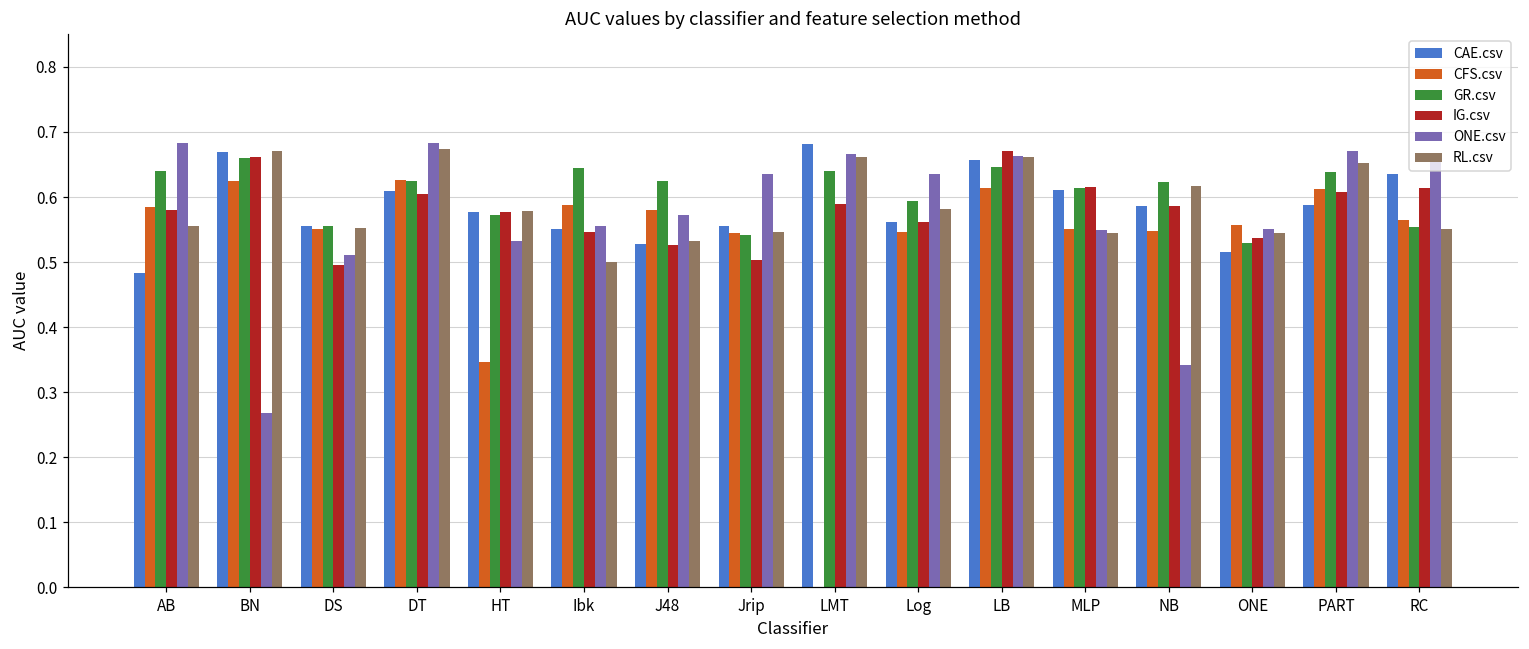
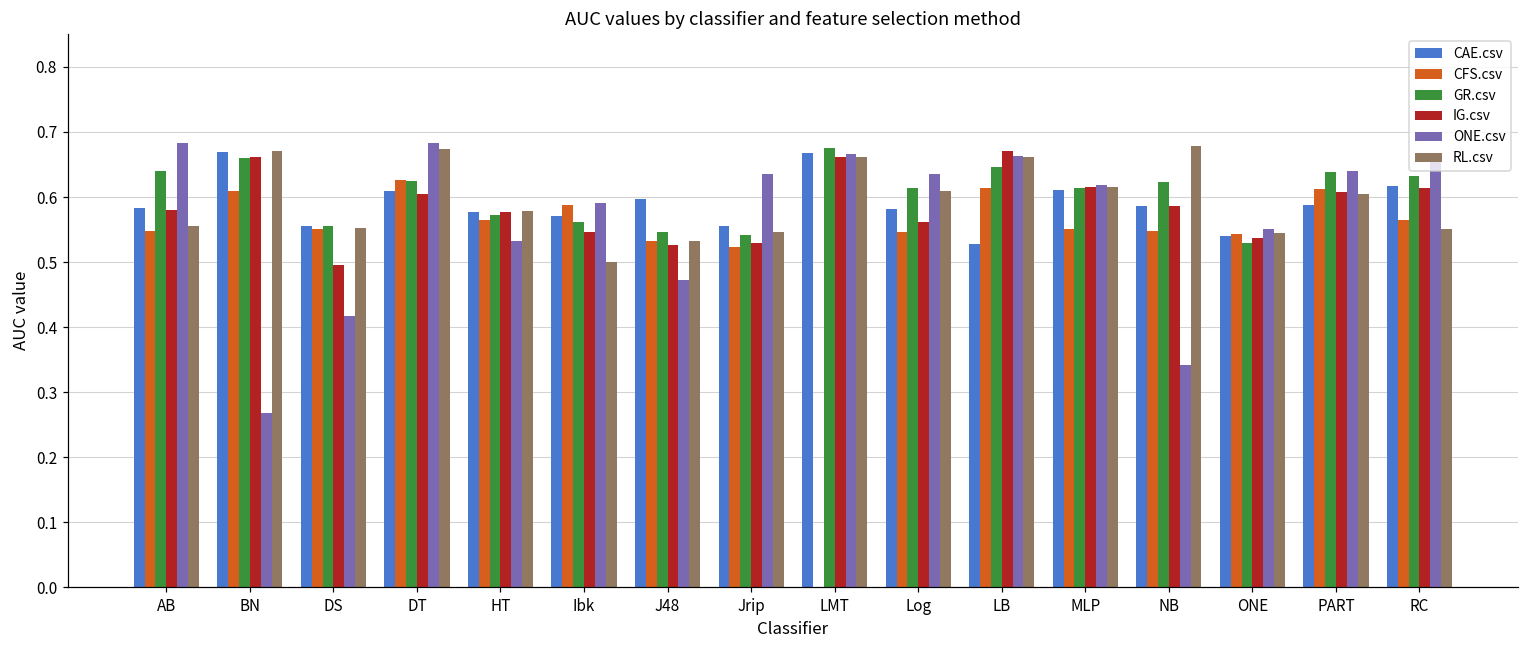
CAE.csv, AB: 0.48 -> 0.58
CFS.csv, AB: 0.58 -> 0.55
CFS.csv, BN: 0.62 -> 0.61
ONE.csv, DS: 0.51 -> 0.42
CFS.csv, HT: 0.35 -> 0.56
CAE.csv, Ibk: 0.55 -> 0.57
GR.csv, Ibk: 0.64 -> 0.56
ONE.csv, Ibk: 0.55 -> 0.59
CAE.csv, J48: 0.53 -> 0.60
CFS.csv, J48: 0.58 -> 0.53
GR.csv, J48: 0.63 -> 0.55
ONE.csv, J48: 0.57 -> 0.47
CFS.csv, Jrip: 0.55 -> 0.52
IG.csv, Jrip: 0.50 -> 0.53
CAE.csv, LMT: 0.68 -> 0.67
GR.csv, LMT: 0.64 -> 0.68
IG.csv, LMT: 0.59 -> 0.66
CAE.csv, Log: 0.56 -> 0.58
GR.csv, Log: 0.59 -> 0.61
RL.csv, Log: 0.58 -> 0.61
CAE.csv, LB: 0.66 -> 0.53
ONE.csv, MLP: 0.55 -> 0.62
RL.csv, MLP: 0.54 -> 0.62
RL.csv, NB: 0.62 -> 0.68
CAE.csv, ONE: 0.51 -> 0.54
CFS.csv, ONE: 0.56 -> 0.54
ONE.csv, PART: 0.67 -> 0.64
RL.csv, PART: 0.65 -> 0.60
CAE.csv, RC: 0.63 -> 0.62
GR.csv, RC: 0.55 -> 0.63
